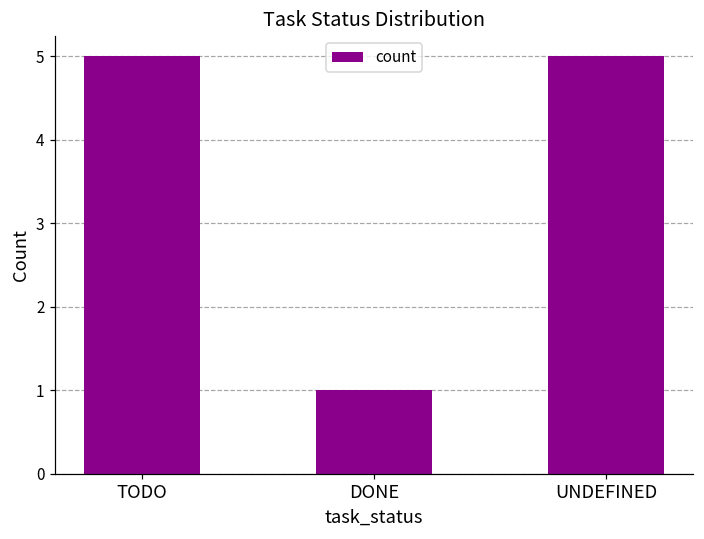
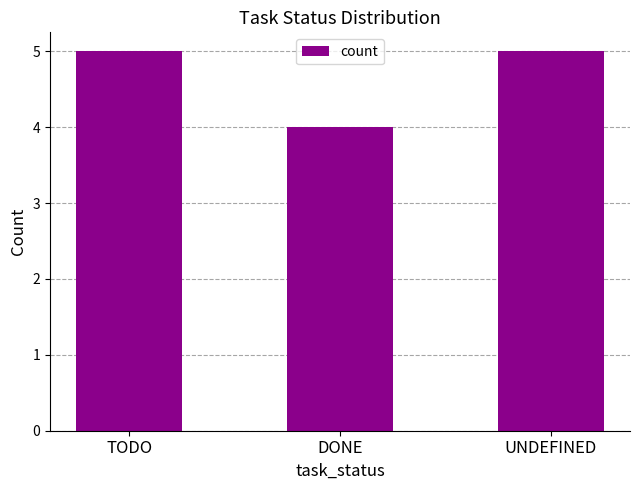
DONE: 1 -> 4
